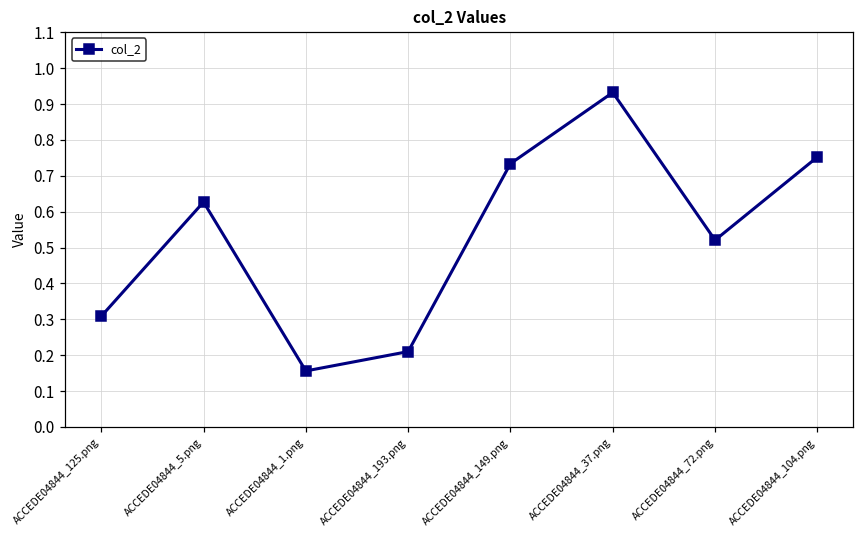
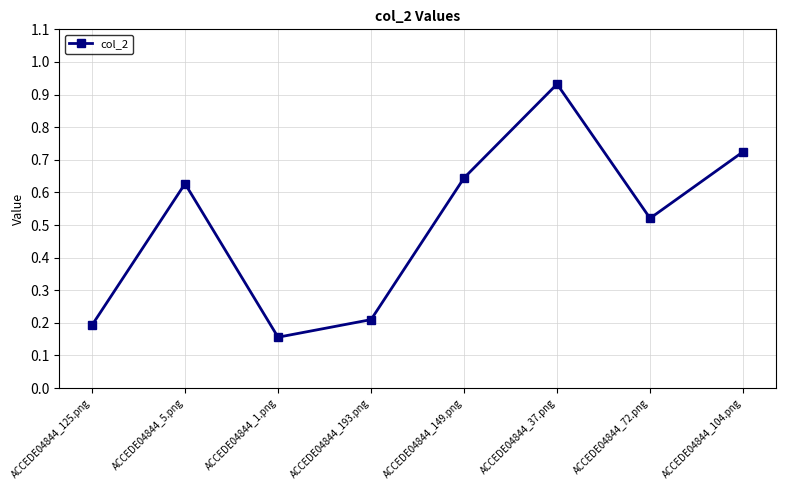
ACCEDE04844_125.png: 0.31 -> 0.19
ACCEDE04844_149.png: 0.73 -> 0.64
ACCEDE04844_104.png: 0.75 -> 0.72
